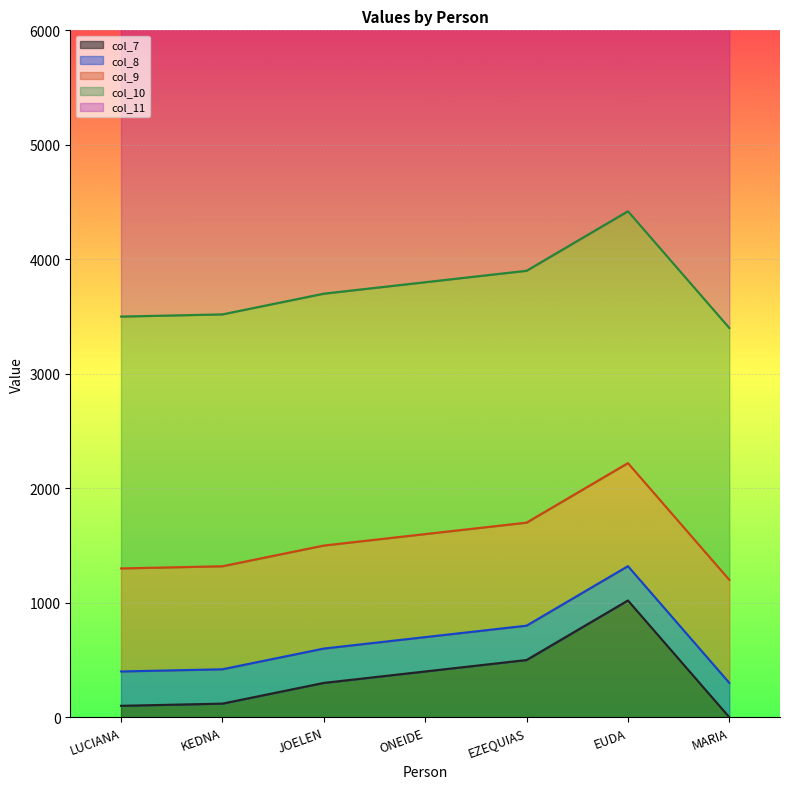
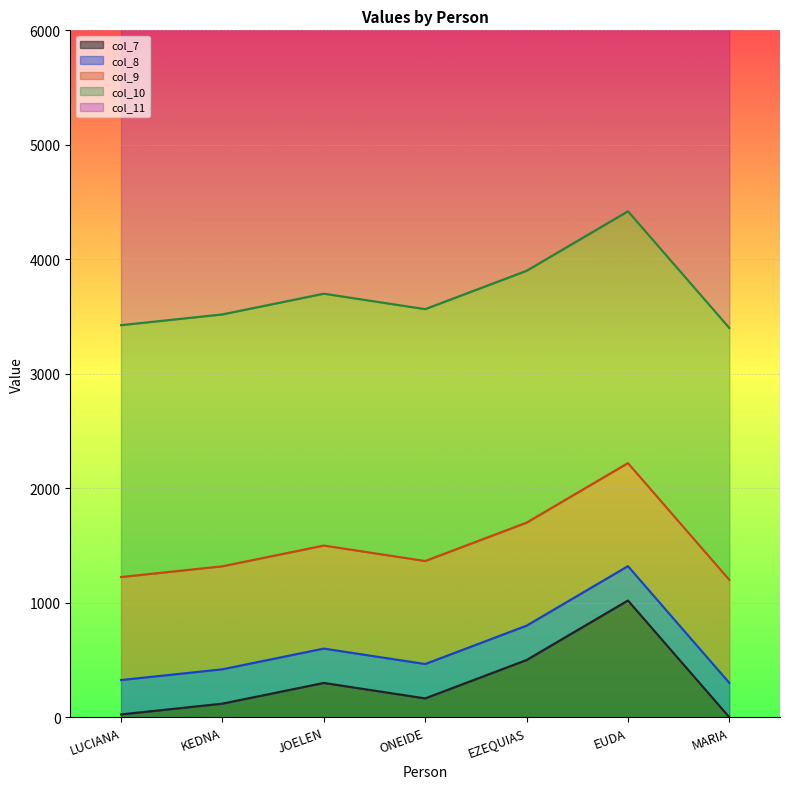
col_7, LUCIANA: 100 -> 30
col_7, ONEIDE: 400 -> 170
